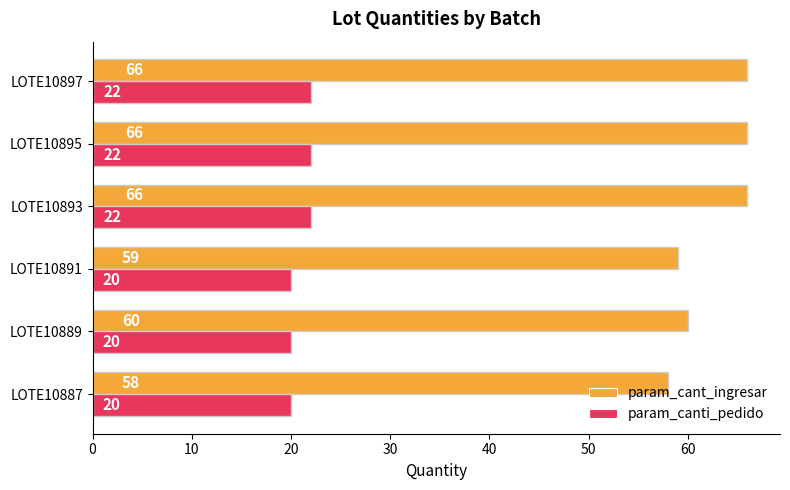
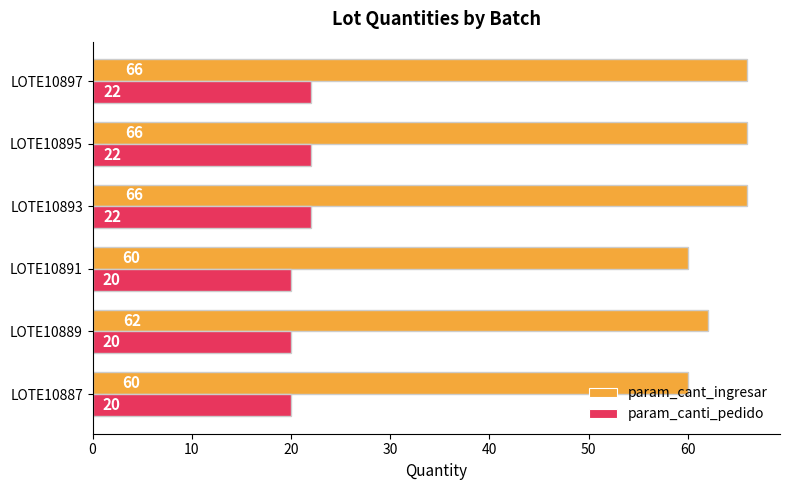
param_cant_ingresar, LOTE10891: 59 -> 60
param_cant_ingresar, LOTE10889: 60 -> 62
param_cant_ingresar, LOTE10887: 58 -> 60
